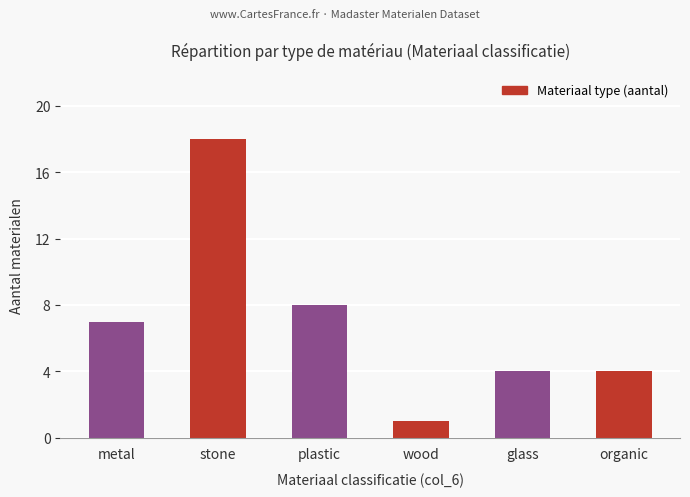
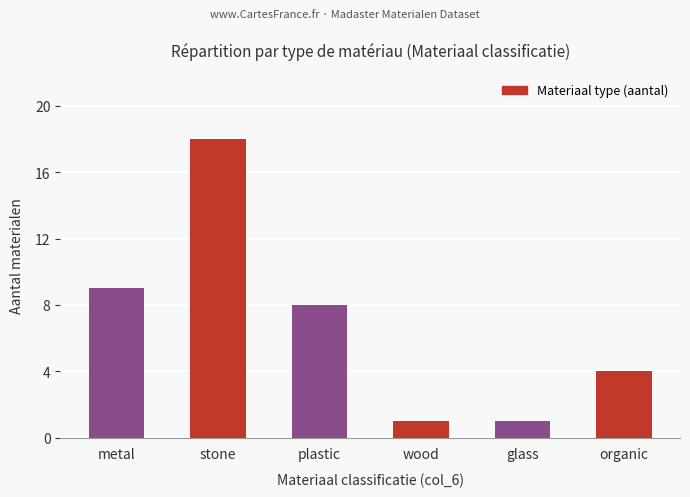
metal: 7 -> 9
glass: 4 -> 1
